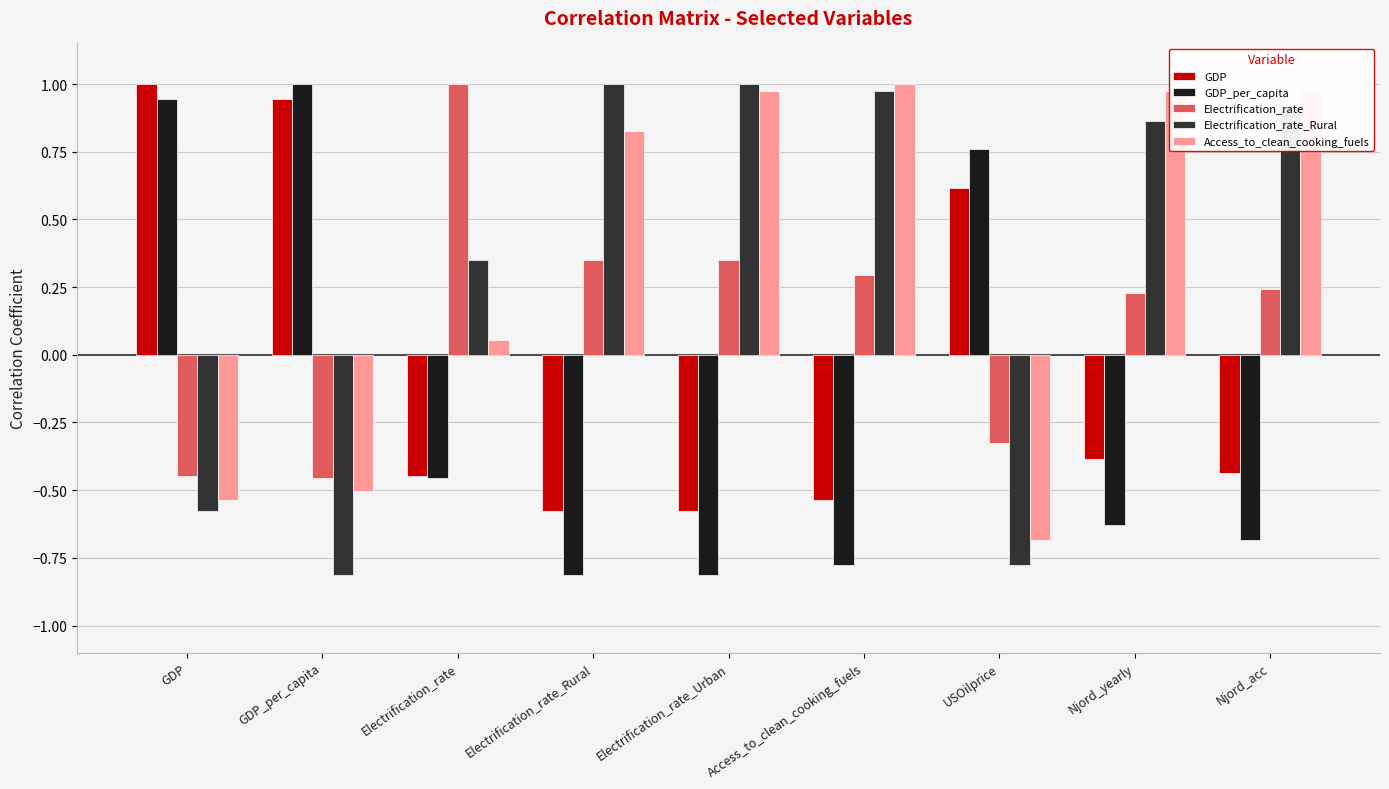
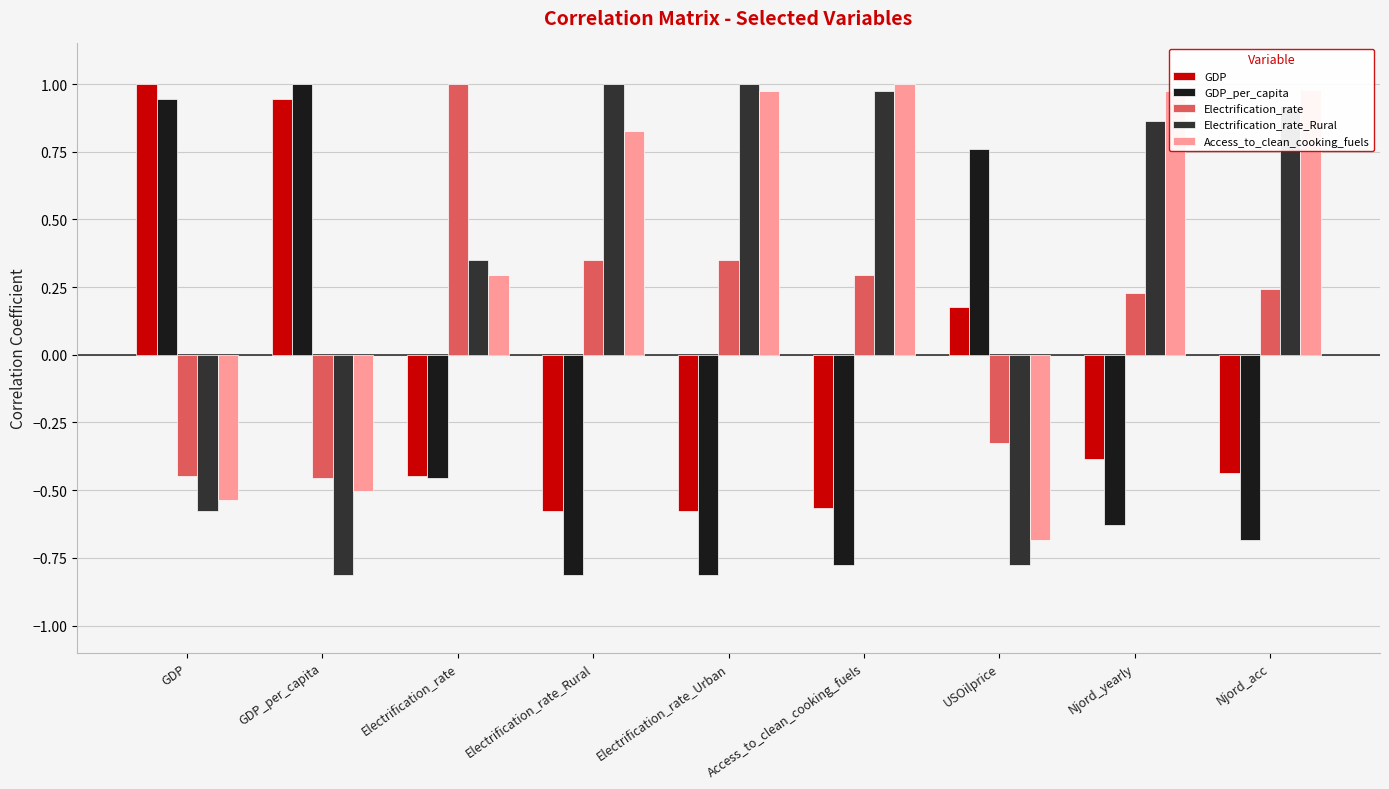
Access_to_clean_cooking_fuels, Electrification_rate: 0.05 -> 0.29
GDP, Access_to_clean_cooking_fuels: -0.54 -> -0.57
GDP, USOilprice: 0.62 -> 0.18
